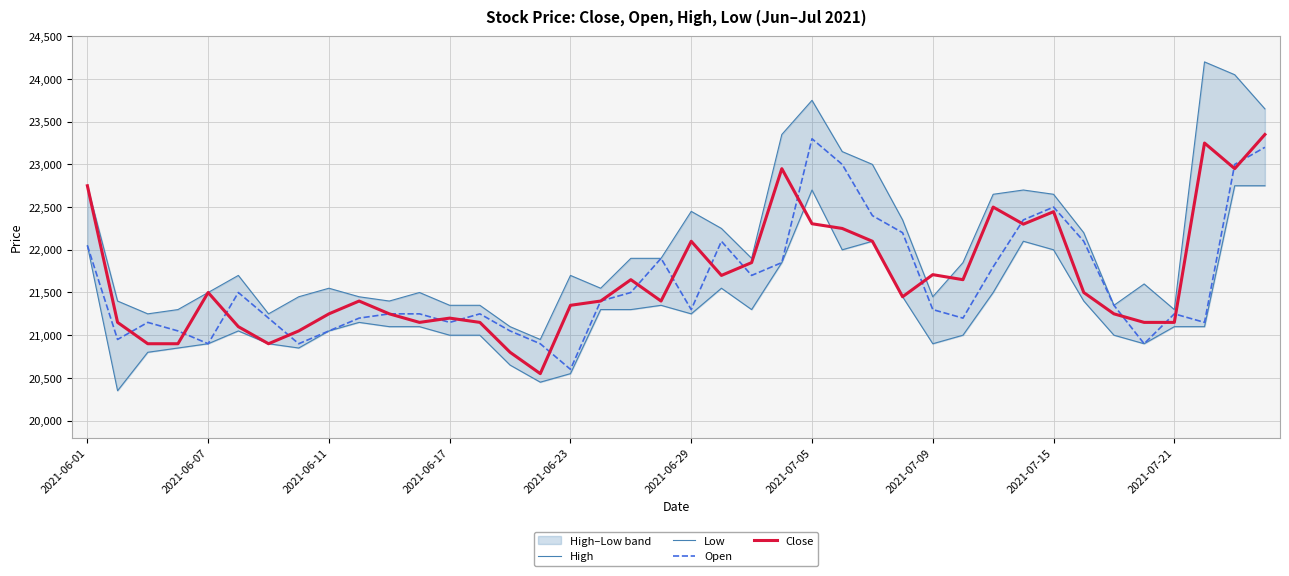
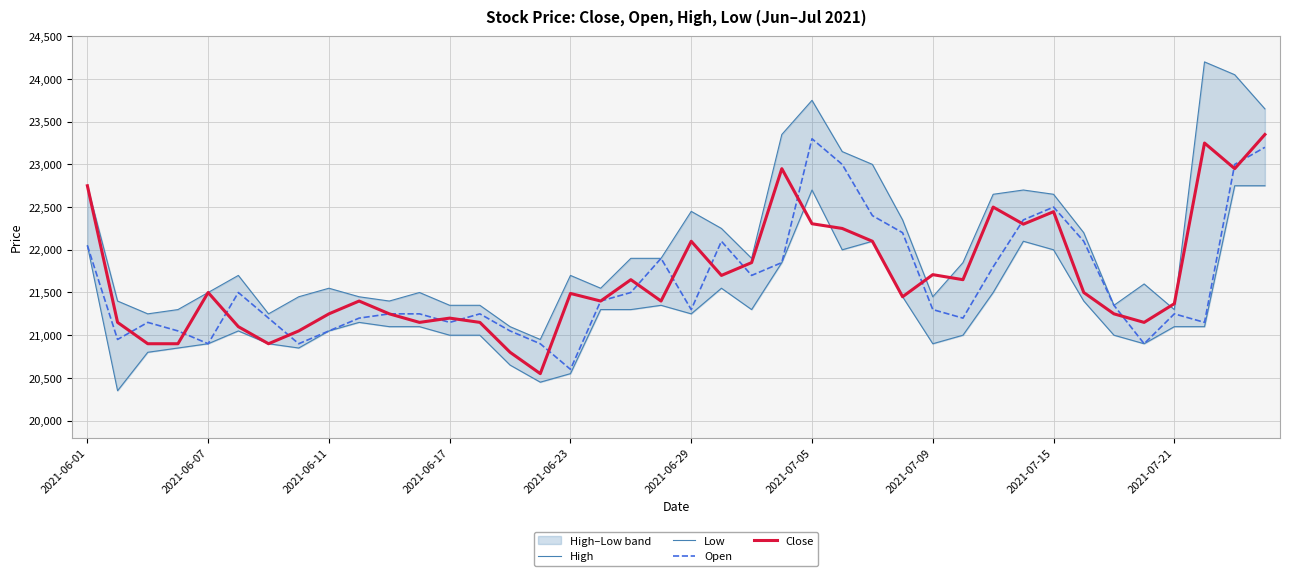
Close, 2021-06-23: 21,400 -> 21,500
Close, 2021-07-21: 21,200 -> 21,400
